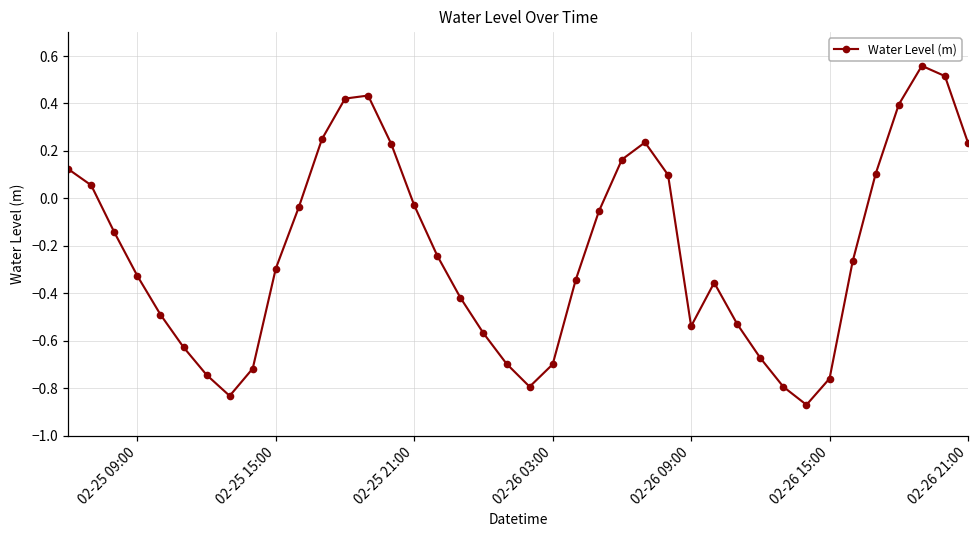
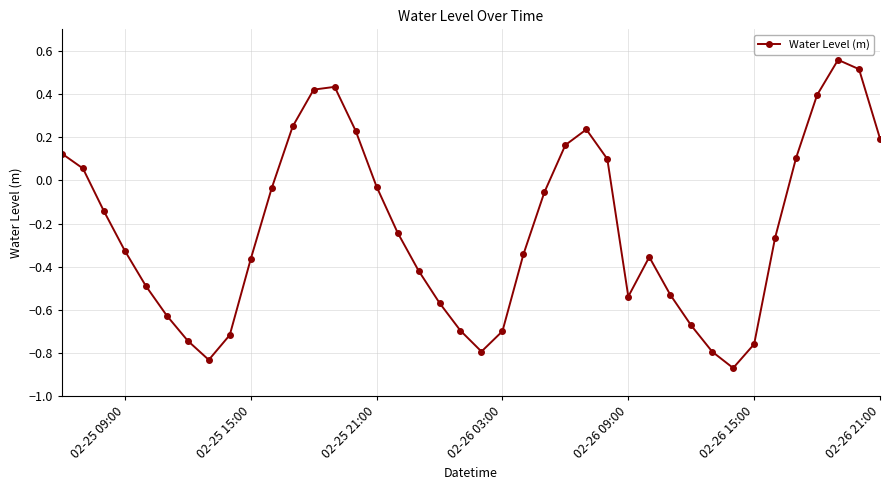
02-25 15:00: -0.30 -> -0.36
02-26 21:00: 0.23 -> 0.19
